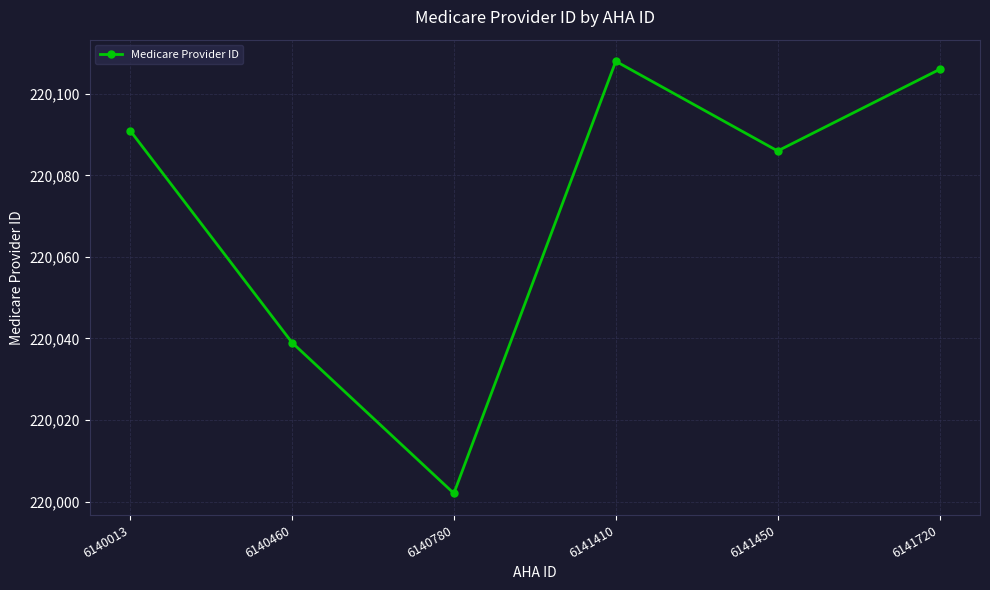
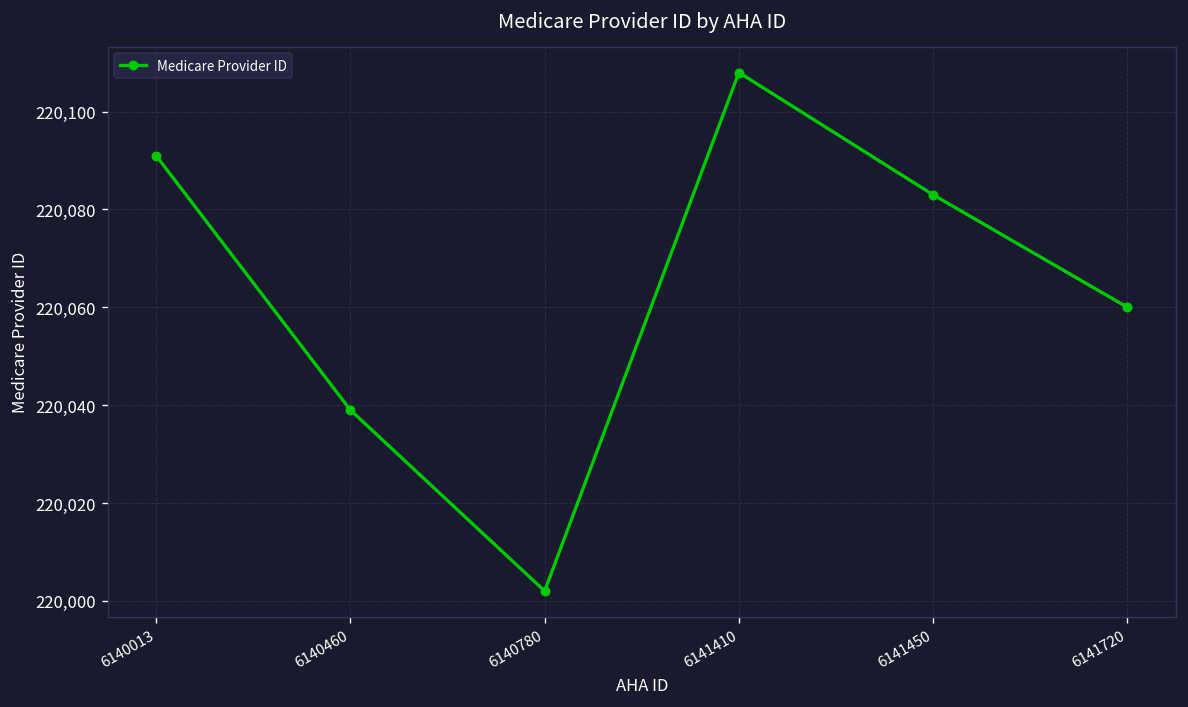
6141450: 220,086 -> 220,083
6141720: 220,106 -> 220,060
